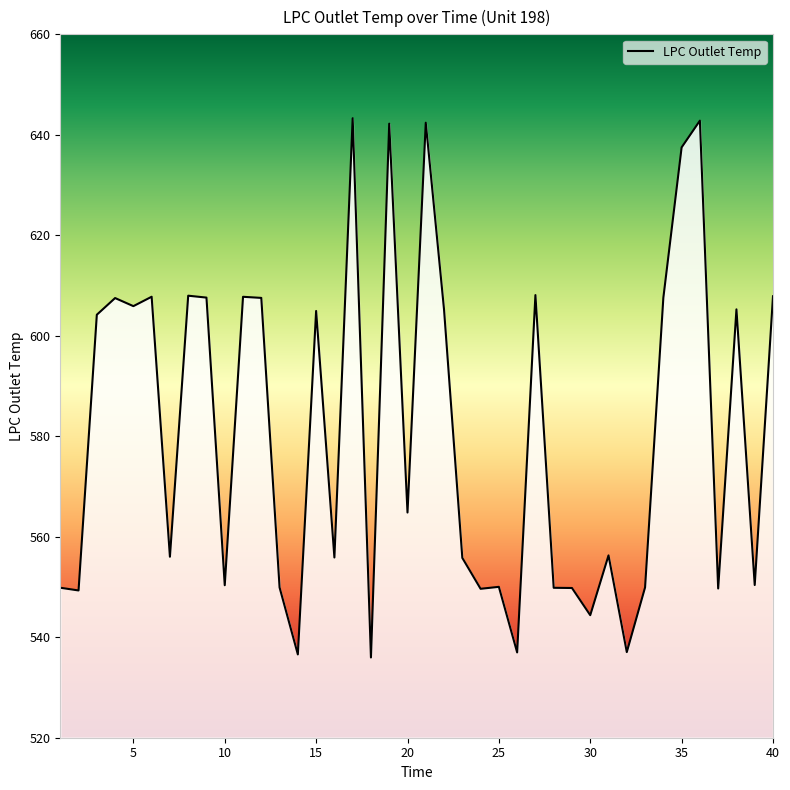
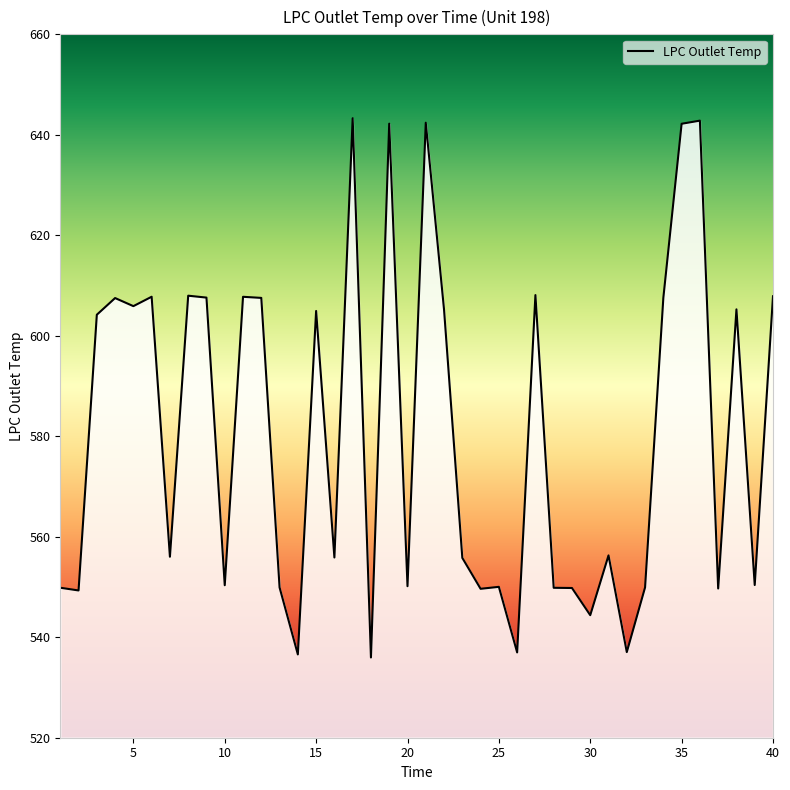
20: 565 -> 550
35: 638 -> 642
